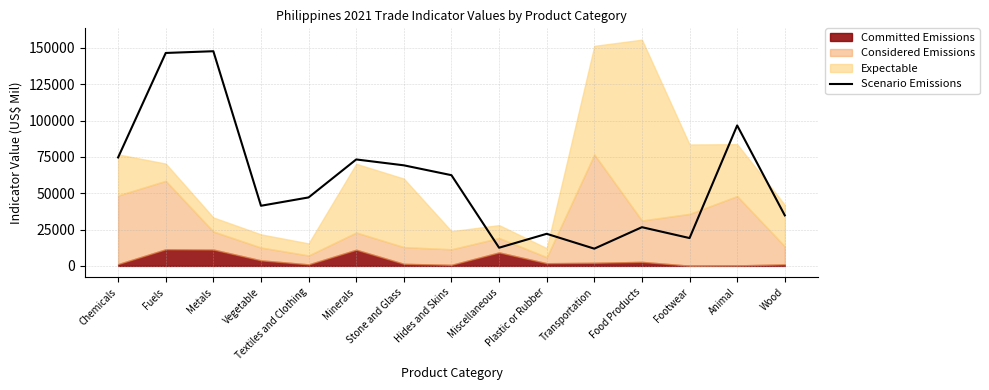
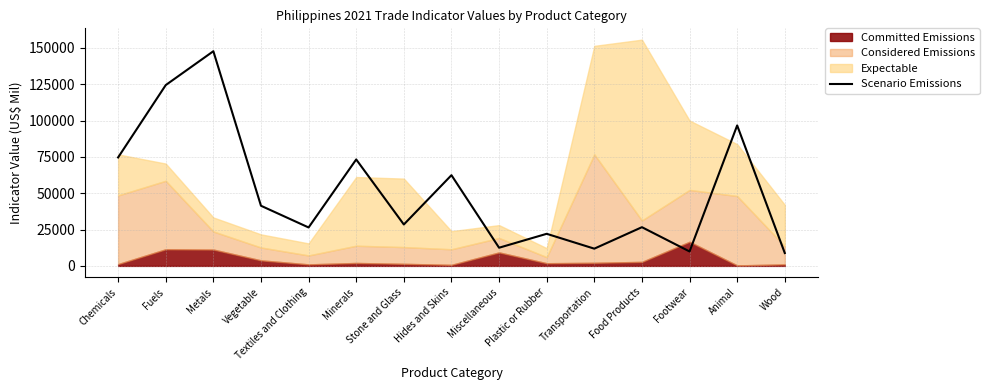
Scenario Emissions, Fuels: 146000 -> 124000
Scenario Emissions, Textiles and Clothing: 47000 -> 26000
Committed Emissions, Minerals: 11000 -> 2000
Scenario Emissions, Stone and Glass: 69000 -> 28000
Scenario Emissions, Footwear: 19000 -> 10000
Committed Emissions, Footwear: 0 -> 17000
Scenario Emissions, Wood: 35000 -> 9000
